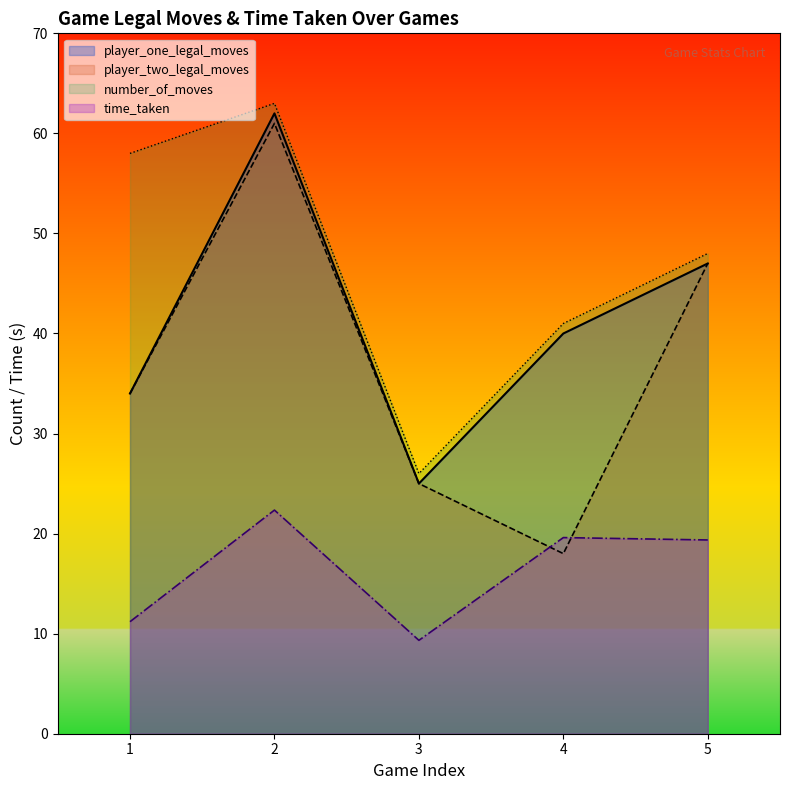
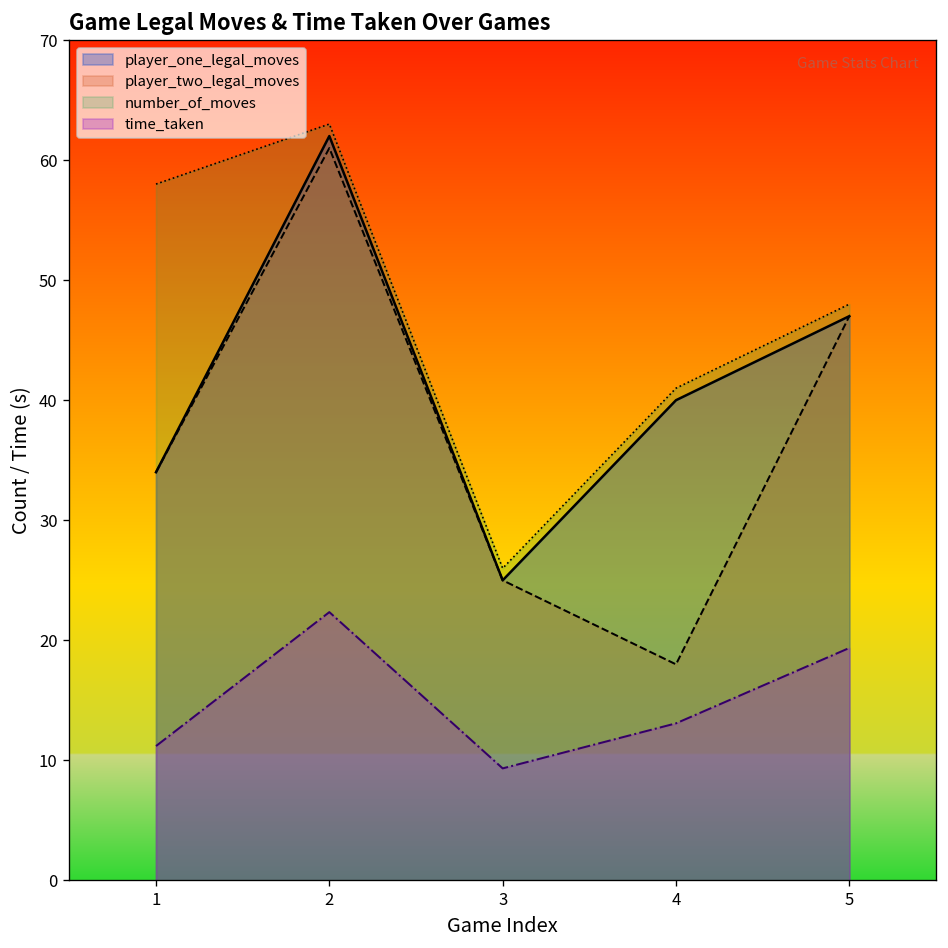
time_taken, 4: 19.6 -> 13.1
